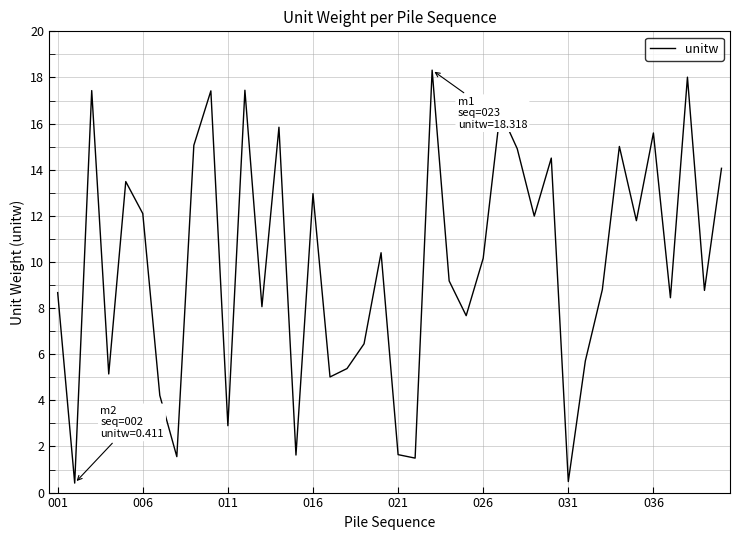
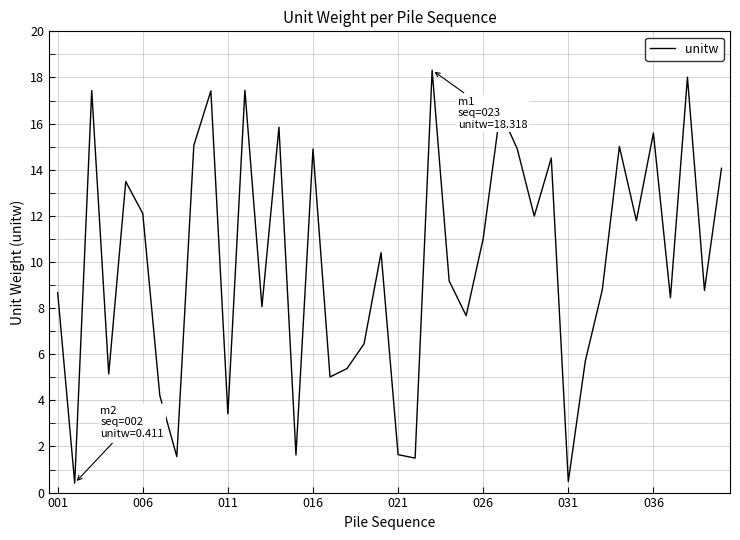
011: 2.9 -> 3.4
016: 13.0 -> 14.9
026: 10.2 -> 11.0
